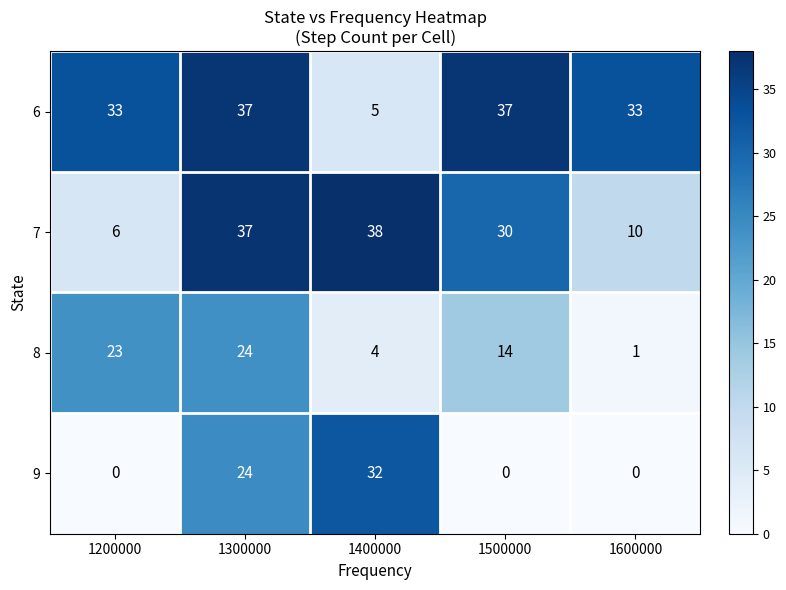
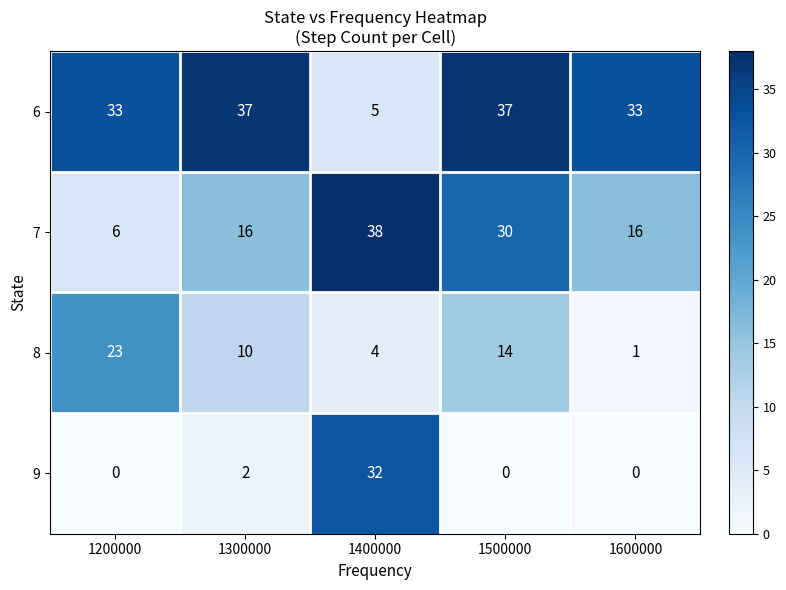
7, 1300000: 37 -> 16
7, 1600000: 10 -> 16
8, 1300000: 24 -> 10
9, 1300000: 24 -> 2
